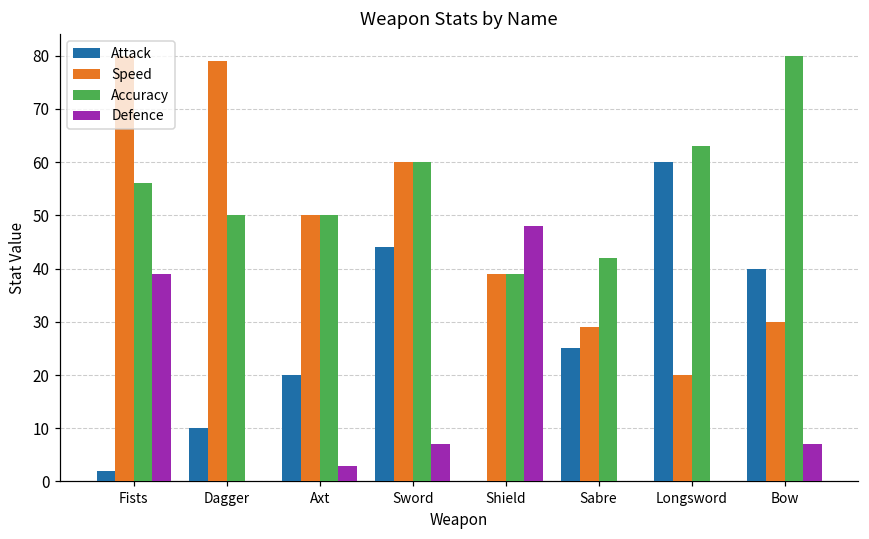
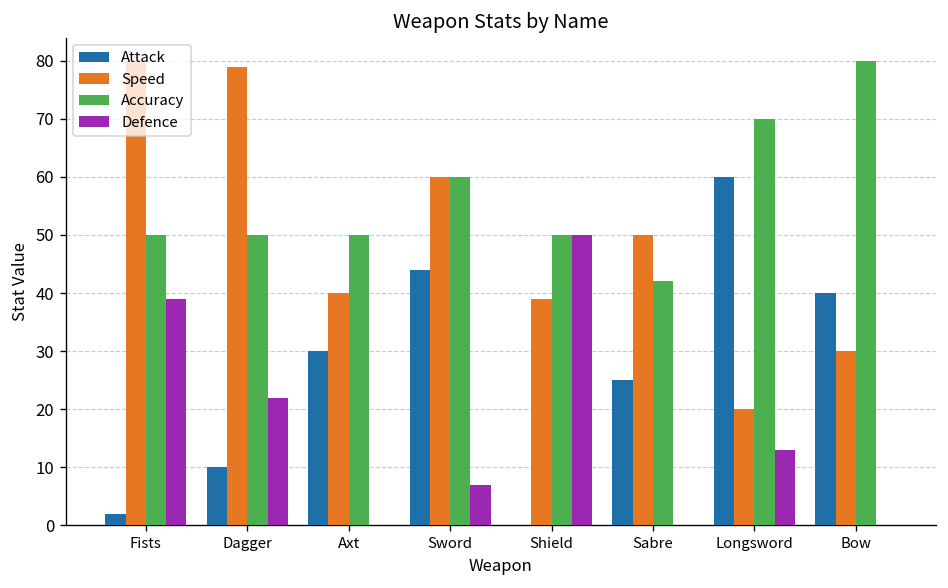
Accuracy, Fists: 56 -> 50
Defence, Dagger: 0 -> 22
Attack, Axt: 20 -> 30
Speed, Axt: 50 -> 40
Defence, Axt: 3 -> 0
Accuracy, Shield: 39 -> 50
Defence, Shield: 48 -> 50
Speed, Sabre: 29 -> 50
Accuracy, Longsword: 63 -> 70
Defence, Longsword: 0 -> 13
Defence, Bow: 7 -> 0
